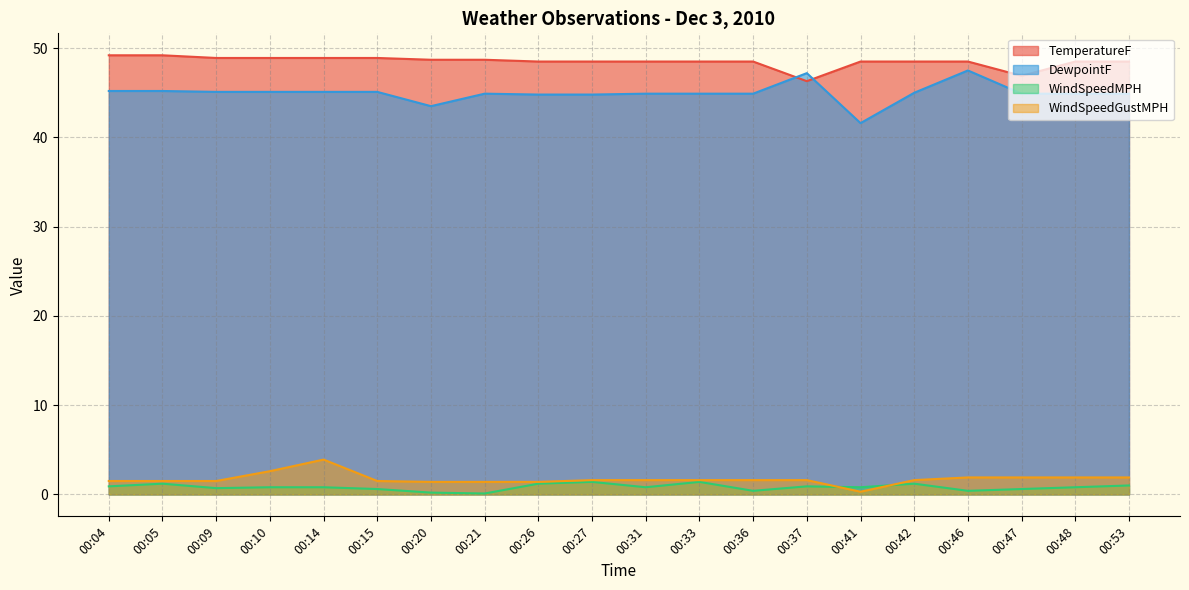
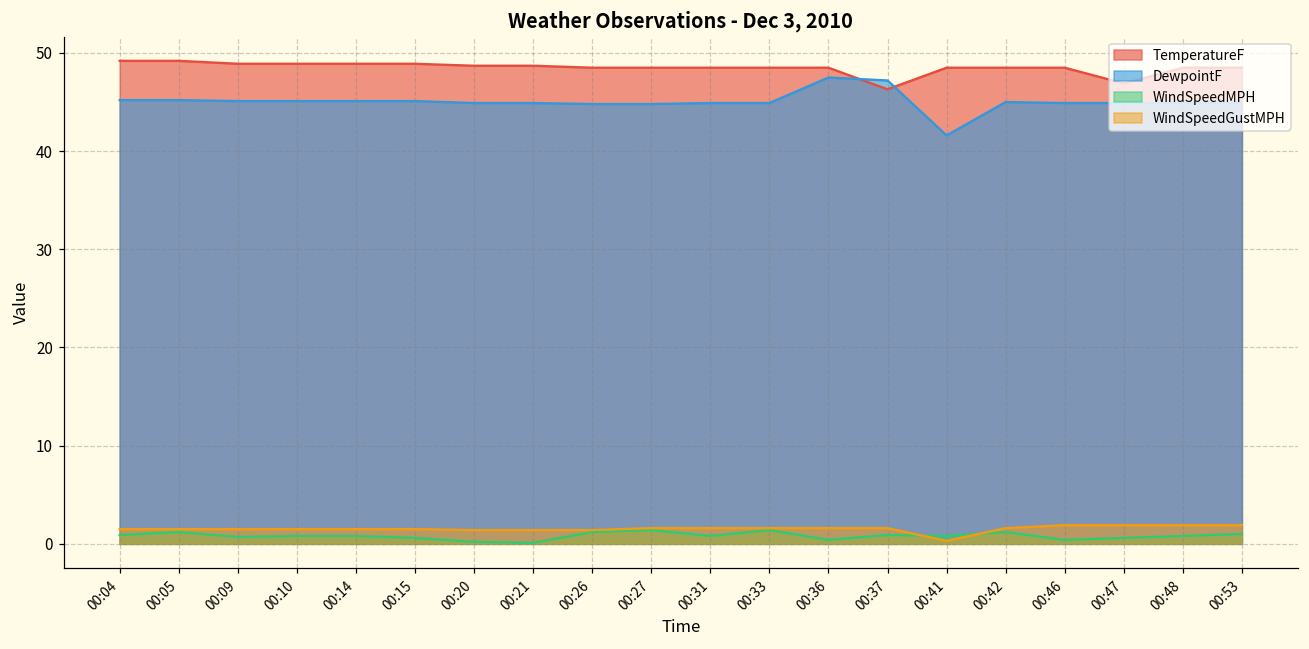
WindSpeedGustMPH, 00:10: 3 -> 2
WindSpeedGustMPH, 00:14: 4 -> 2
DewpointF, 00:20: 44 -> 45
DewpointF, 00:36: 45 -> 48
DewpointF, 00:46: 48 -> 45
